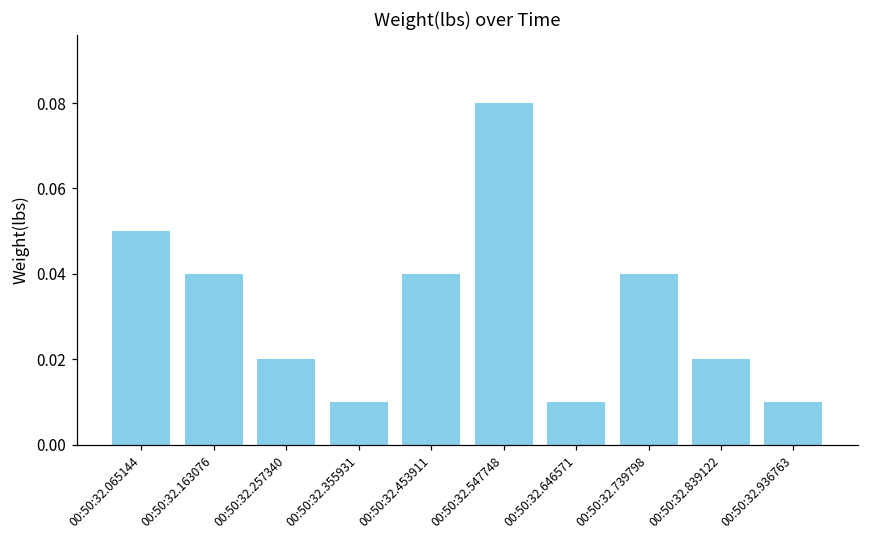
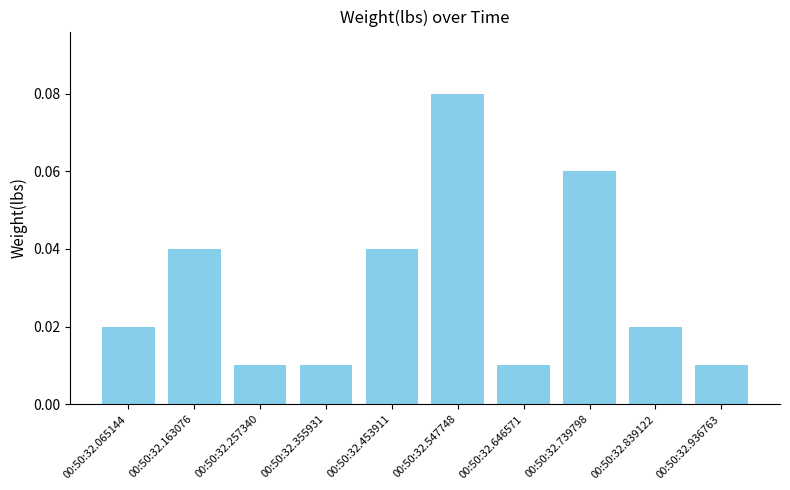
00:50:32.065144: 0.05 -> 0.02
00:50:32.257340: 0.02 -> 0.01
00:50:32.739798: 0.04 -> 0.06
